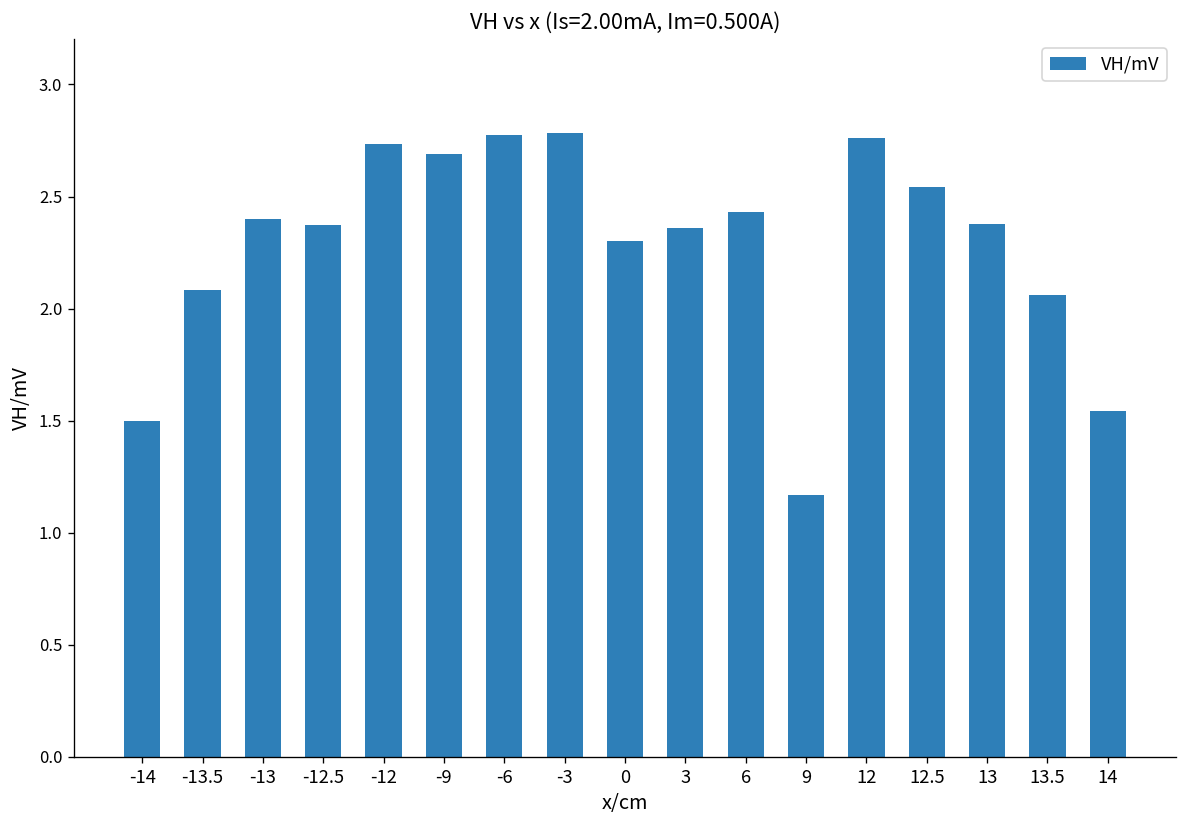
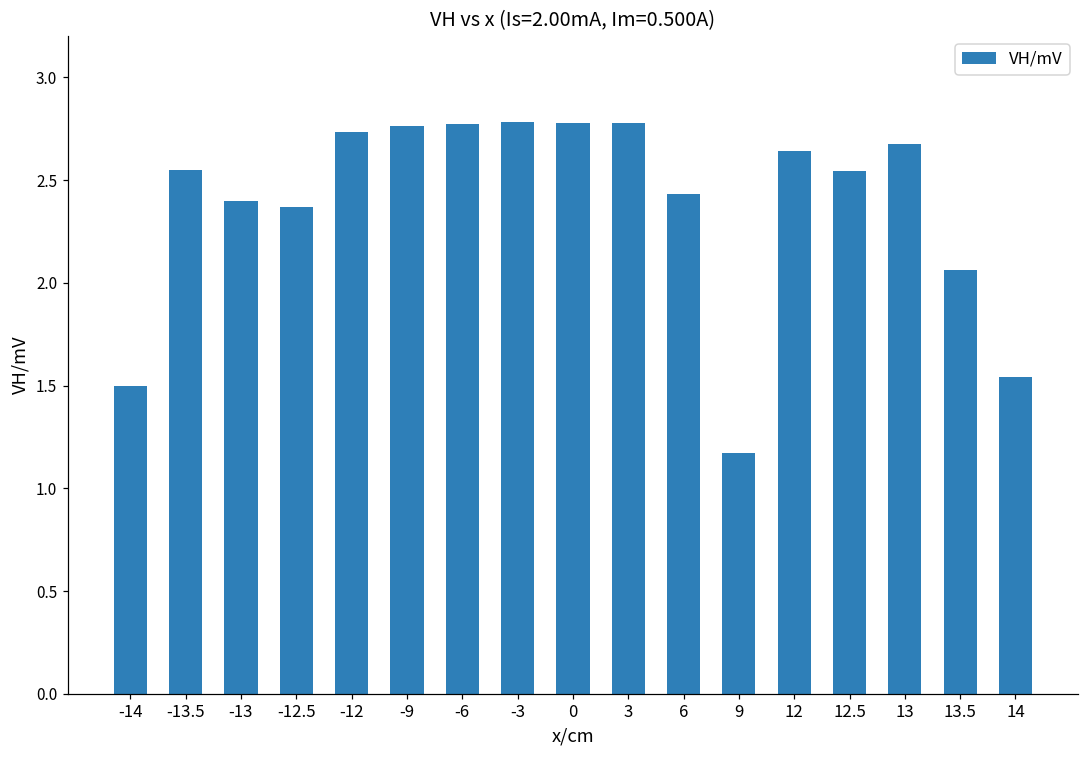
-13.5: 2.08 -> 2.55
-9: 2.69 -> 2.76
0: 2.30 -> 2.78
3: 2.36 -> 2.78
12: 2.76 -> 2.64
13: 2.38 -> 2.68
